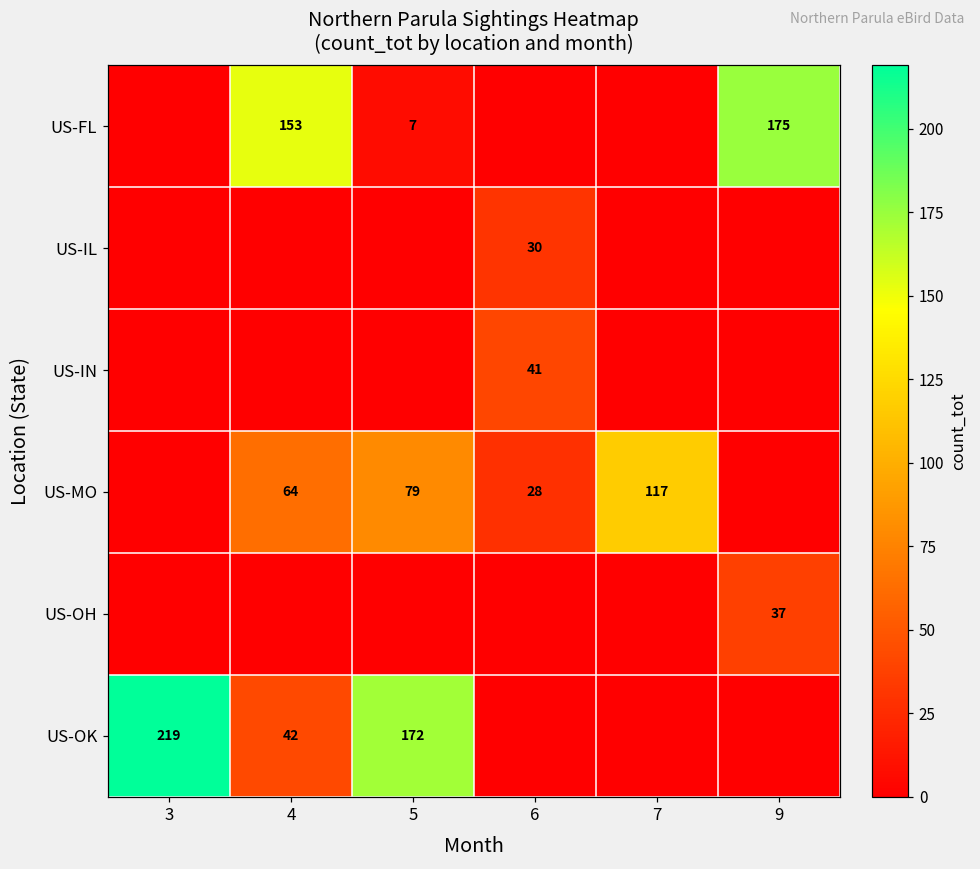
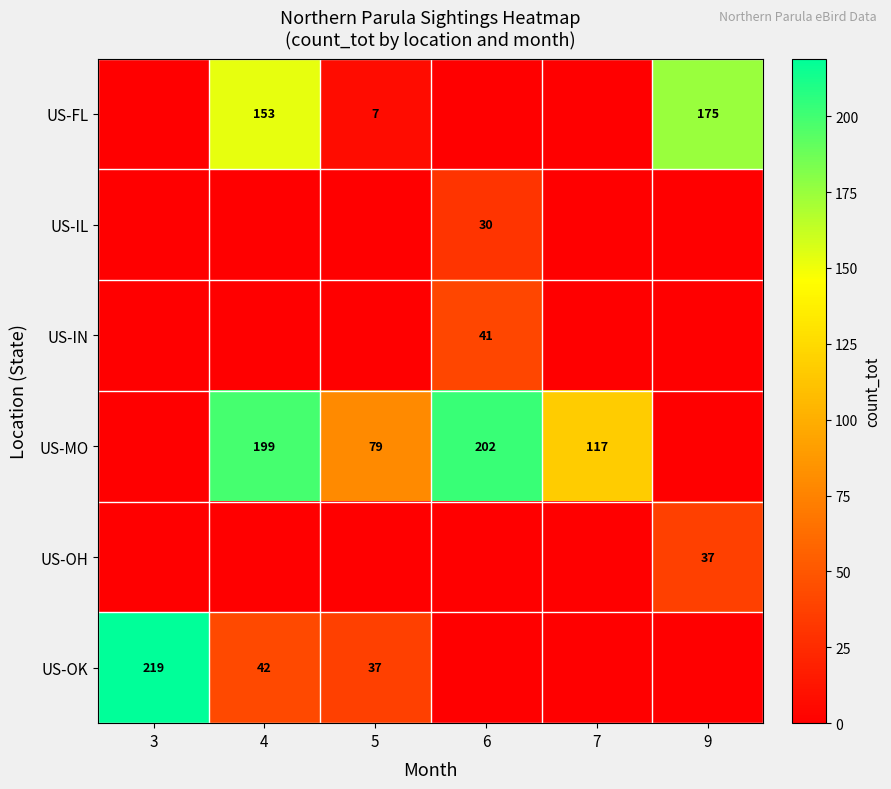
US-MO, 4: 64 -> 199
US-MO, 6: 28 -> 202
US-OK, 5: 172 -> 37
